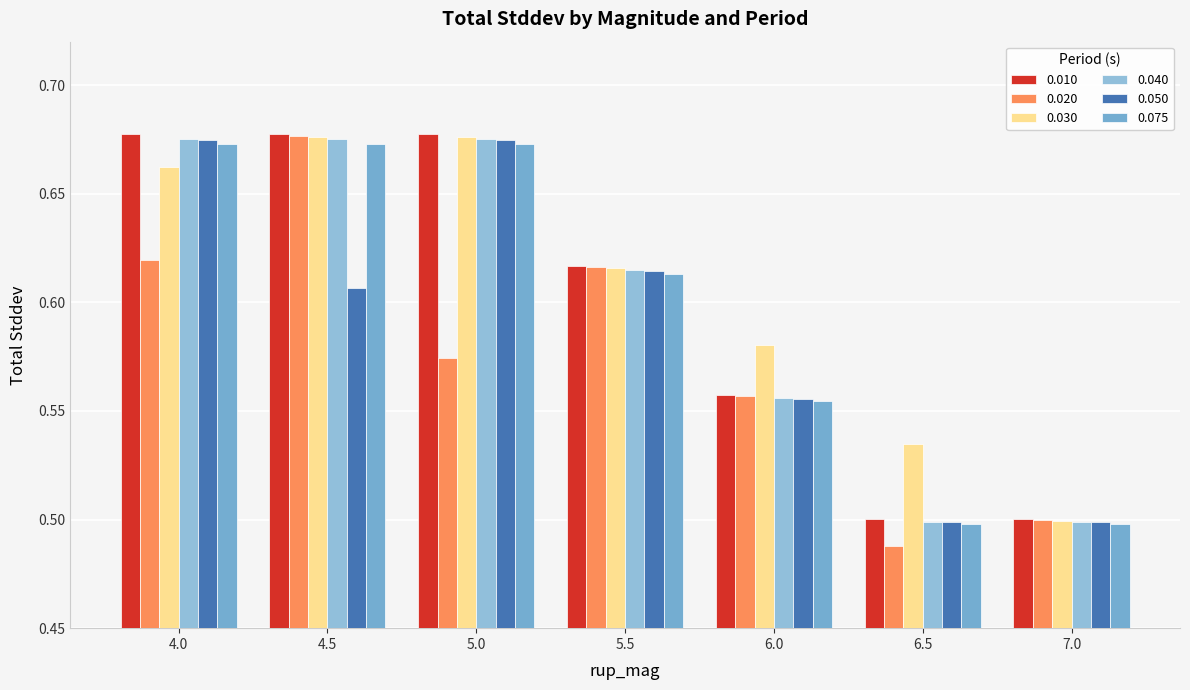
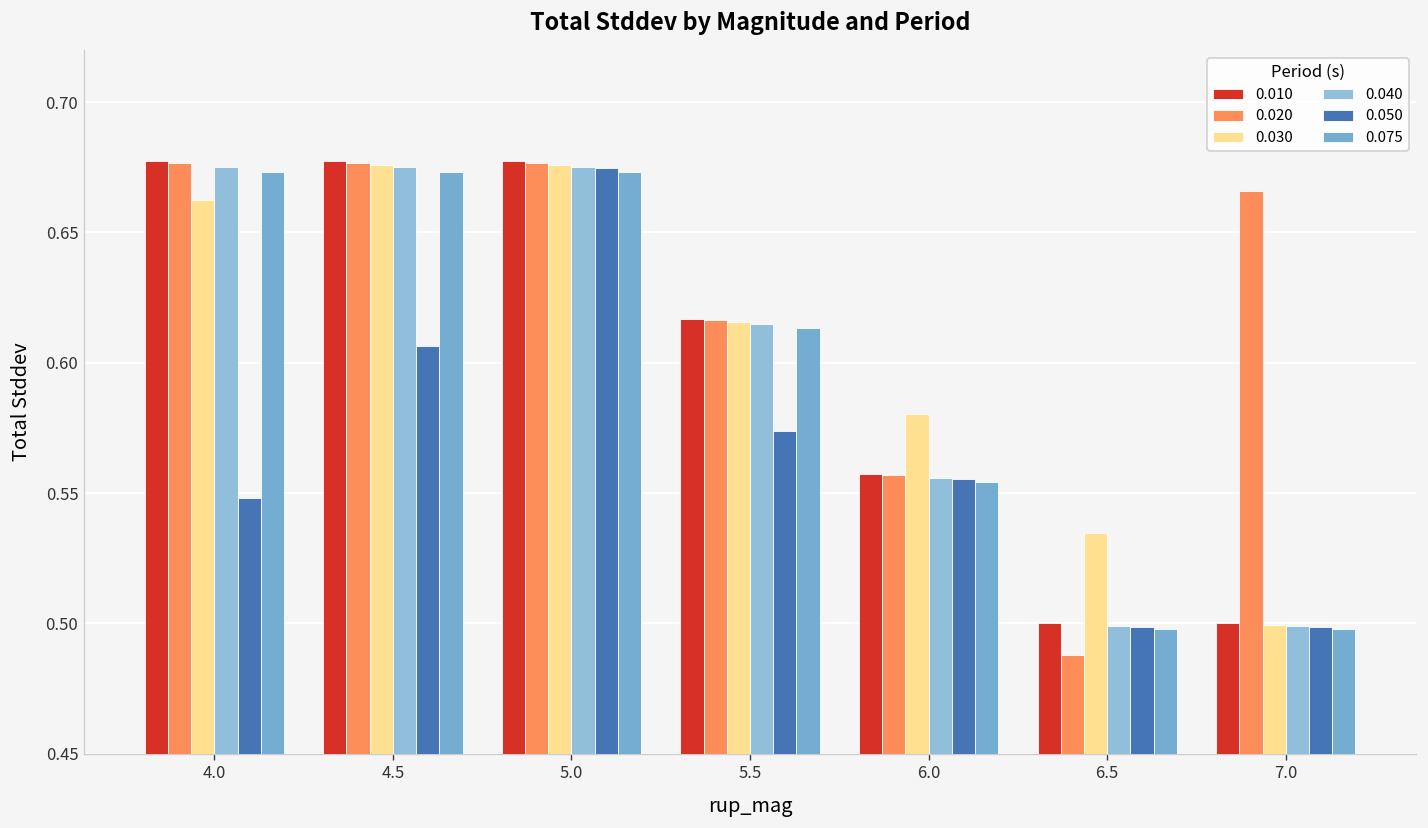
0.020, 4.0: 0.620 -> 0.677
0.050, 4.0: 0.675 -> 0.548
0.020, 5.0: 0.575 -> 0.677
0.050, 5.5: 0.615 -> 0.574
0.020, 7.0: 0.500 -> 0.666
